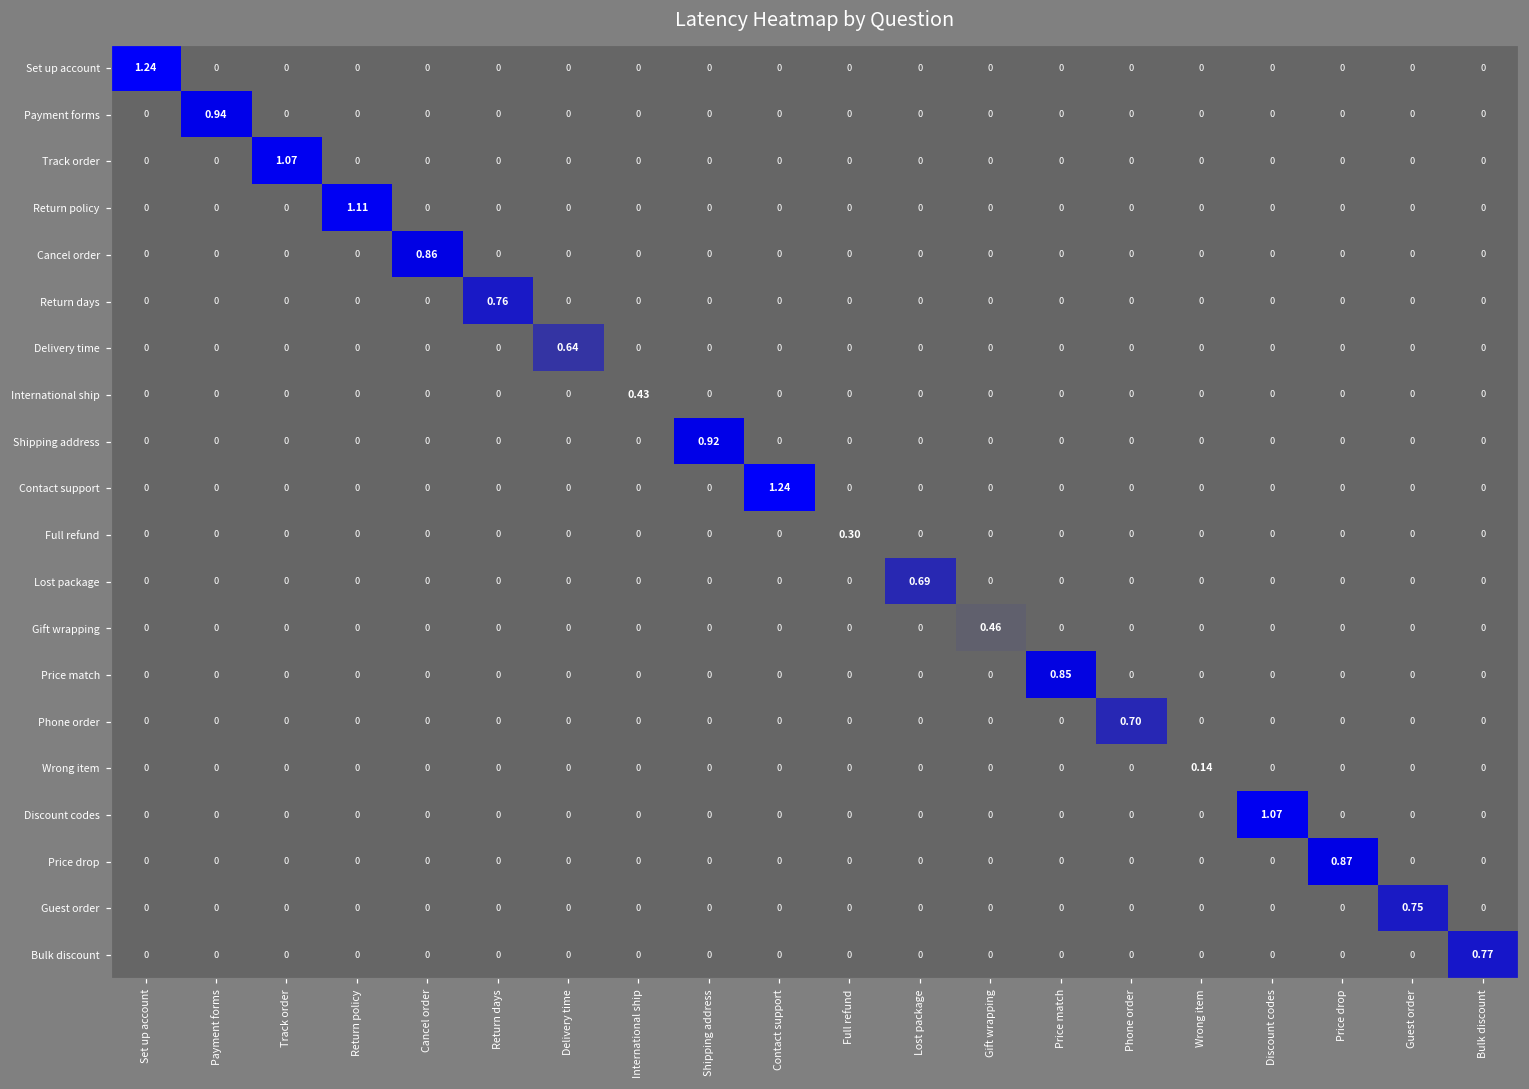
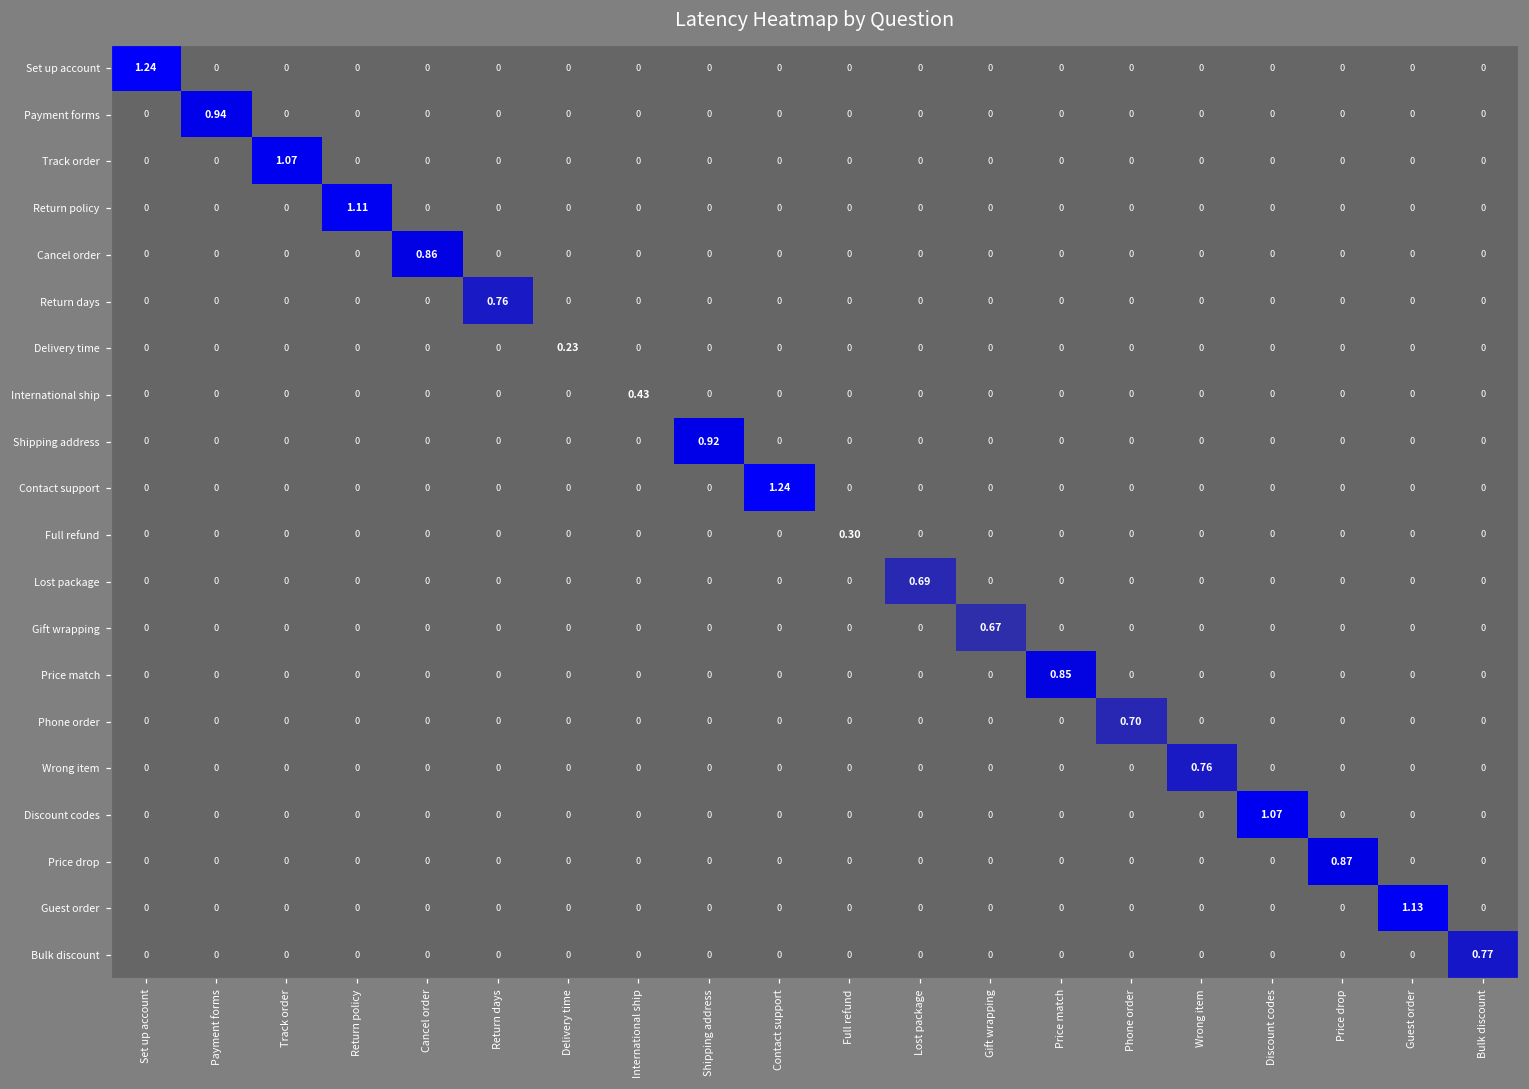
Delivery time, Delivery time: 0.64 -> 0.23
Gift wrapping, Gift wrapping: 0.46 -> 0.67
Wrong item, Wrong item: 0.14 -> 0.76
Guest order, Guest order: 0.75 -> 1.13
